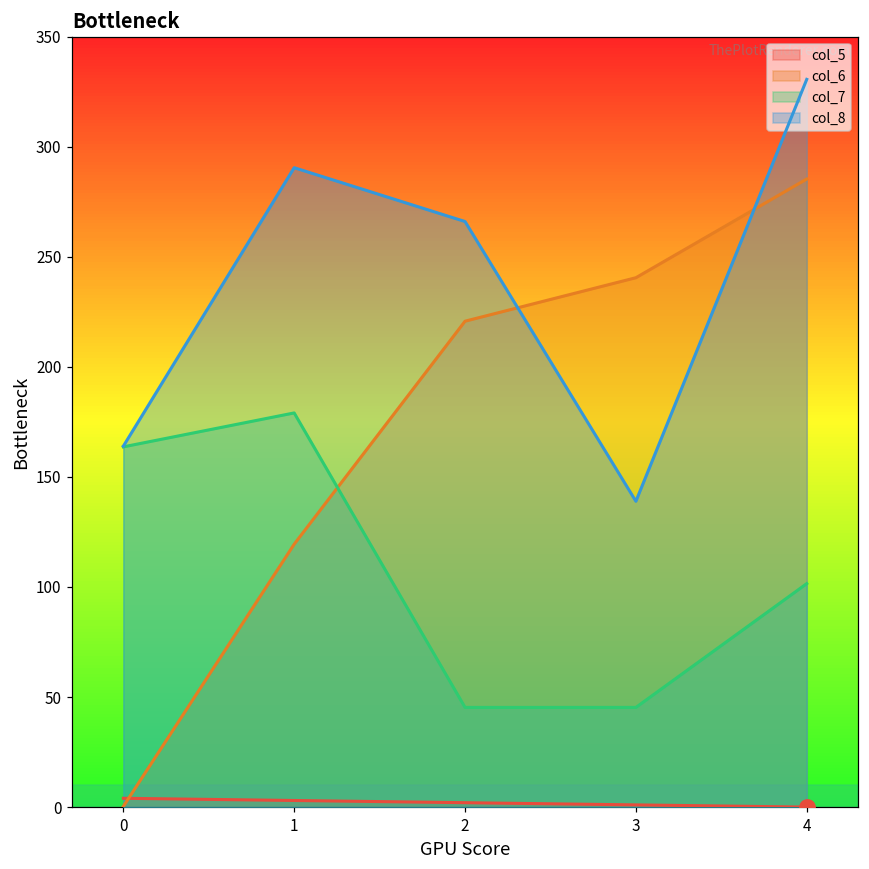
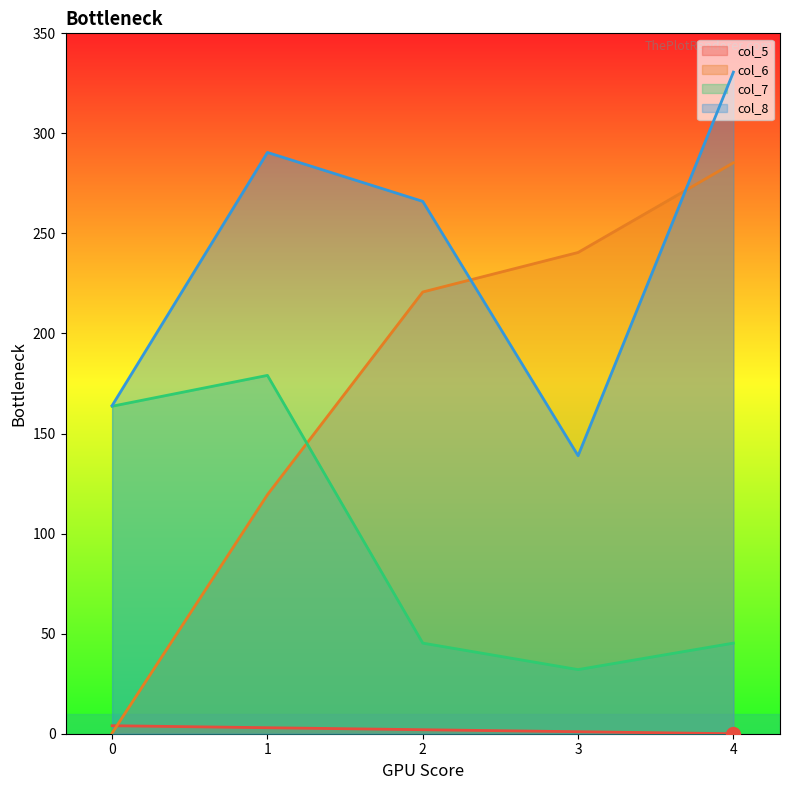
col_7, 3: 45 -> 32
col_7, 4: 102 -> 45
